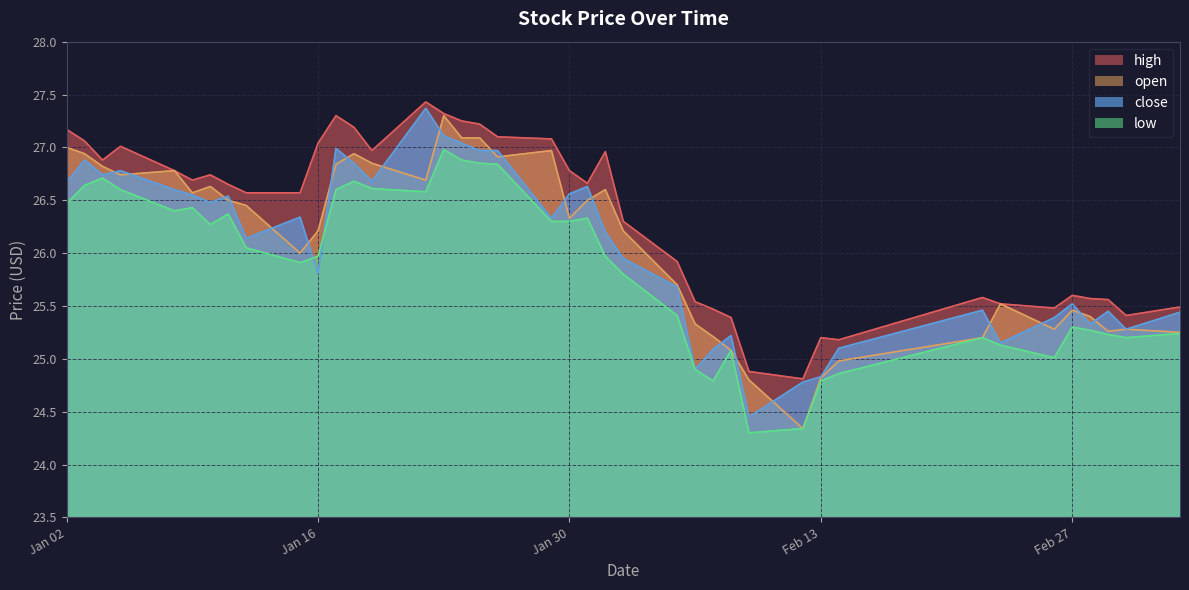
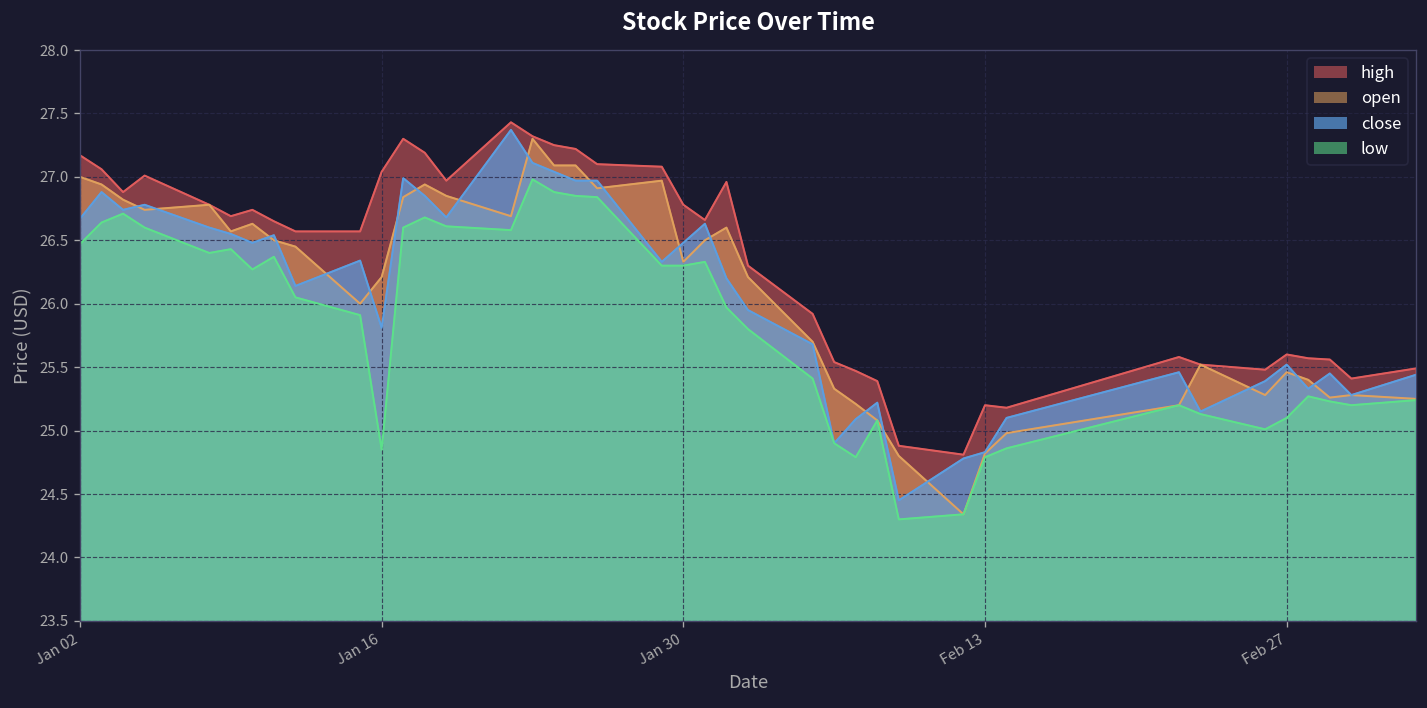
low, Jan 16: 25.97 -> 24.85
close, Jan 30: 26.56 -> 26.48
low, Feb 27: 25.3 -> 25.1
